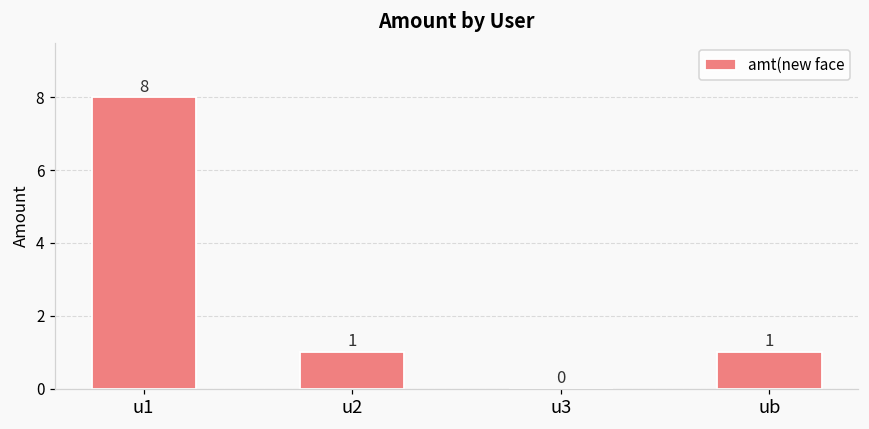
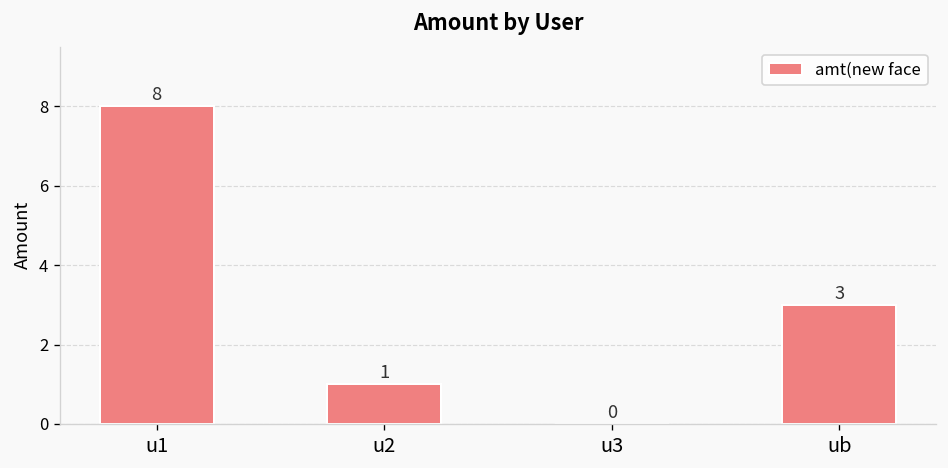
ub: 1 -> 3
